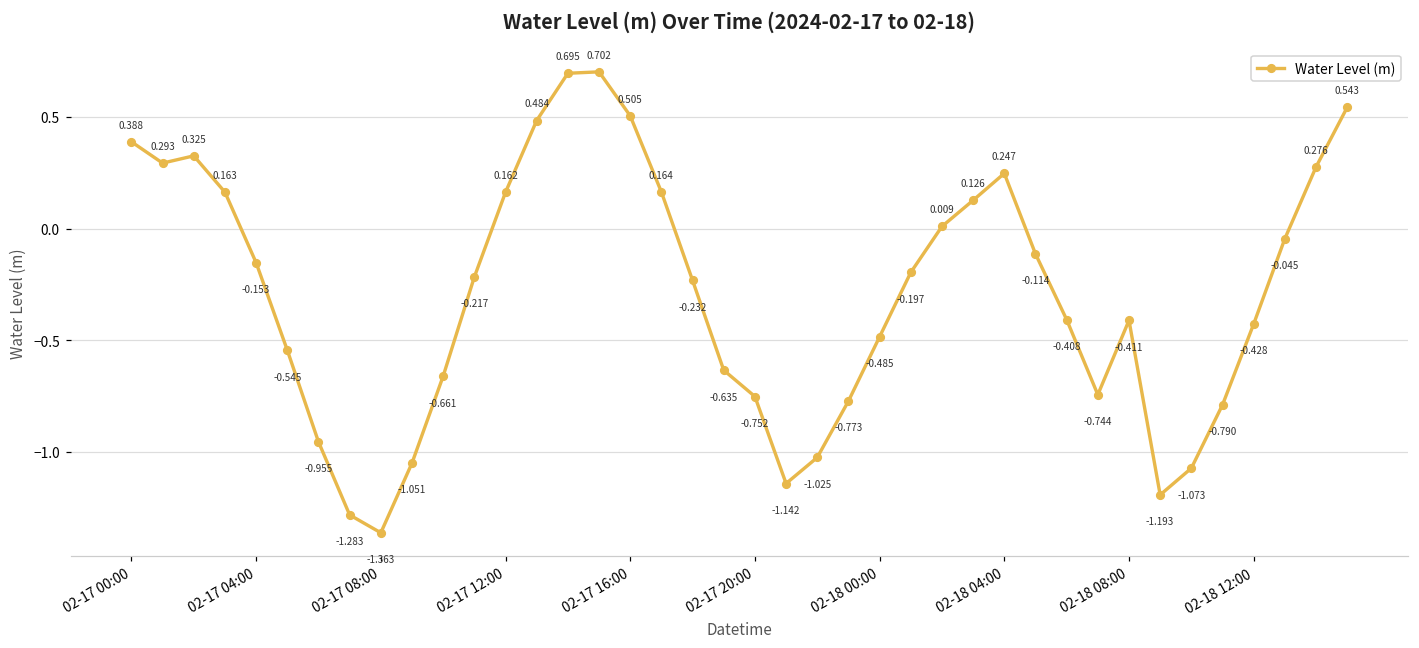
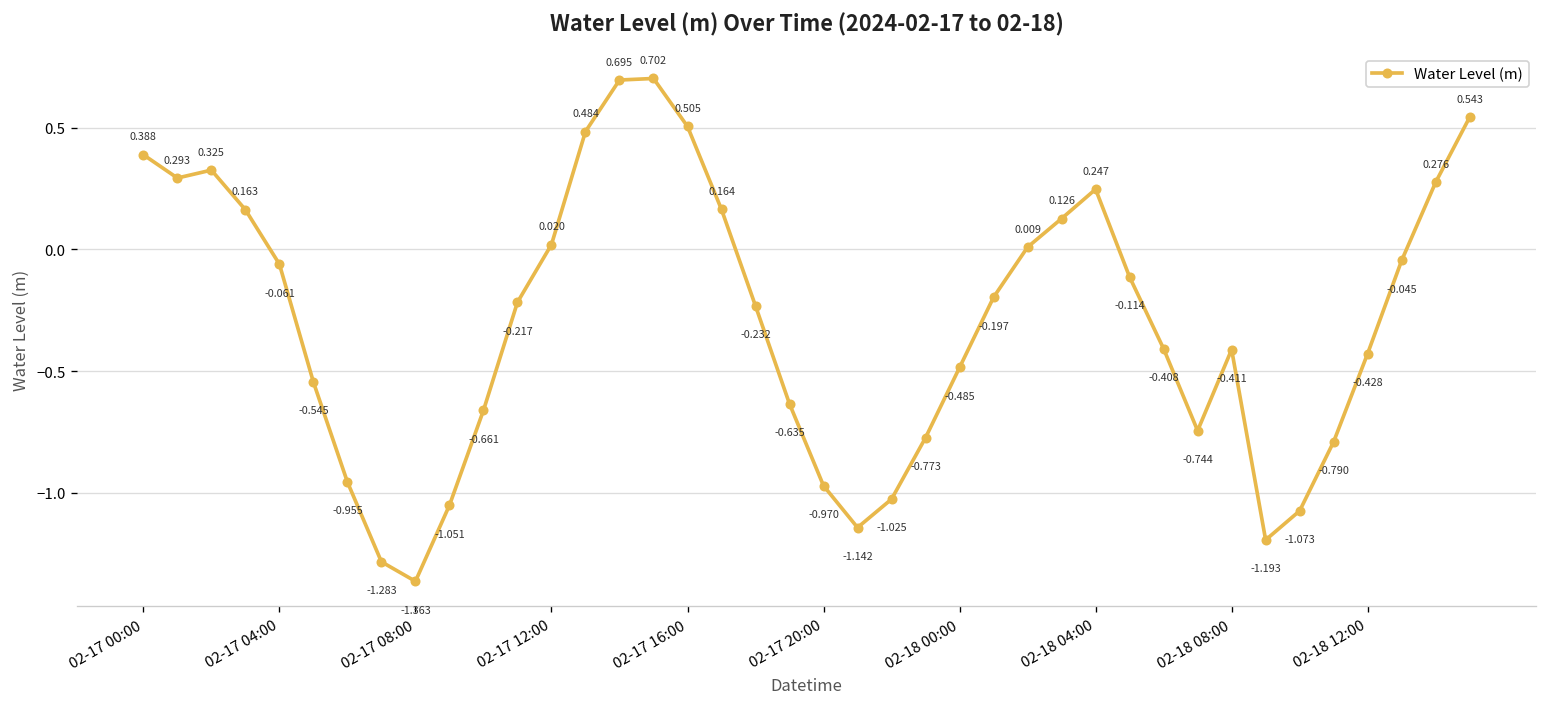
02-17 04:00: -0.153 -> -0.061
02-17 12:00: 0.162 -> 0.020
02-17 20:00: -0.752 -> -0.970
